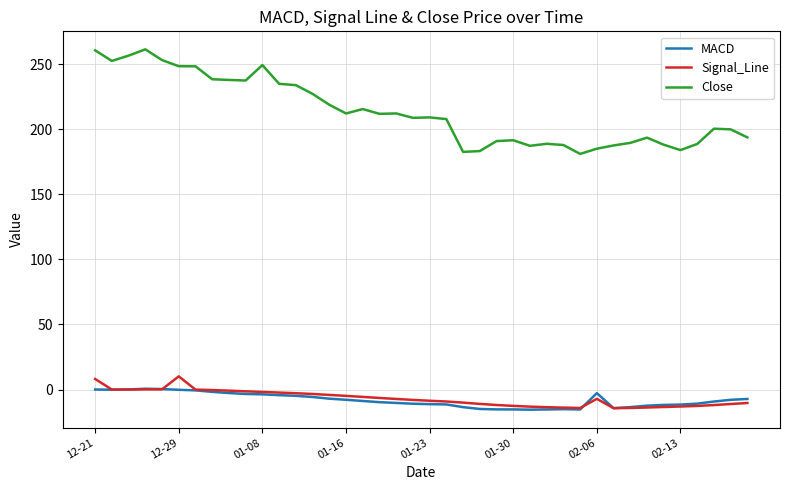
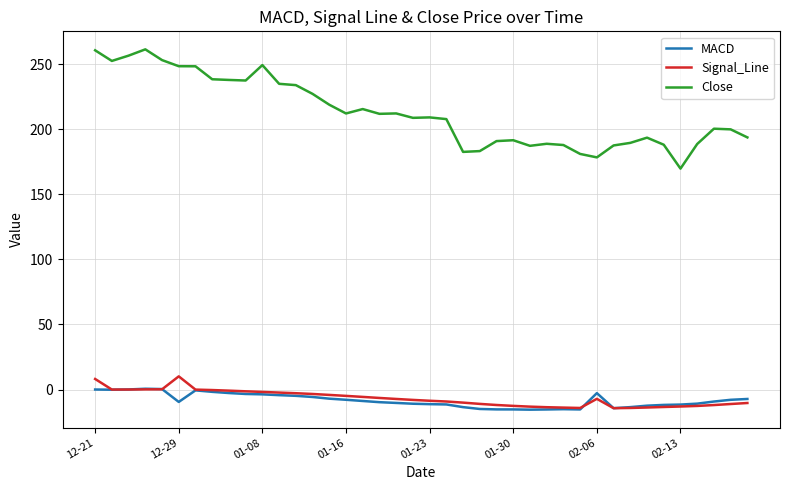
MACD, 12-29: 0 -> -10
Close, 02-06: 185 -> 178
Close, 02-13: 184 -> 170
